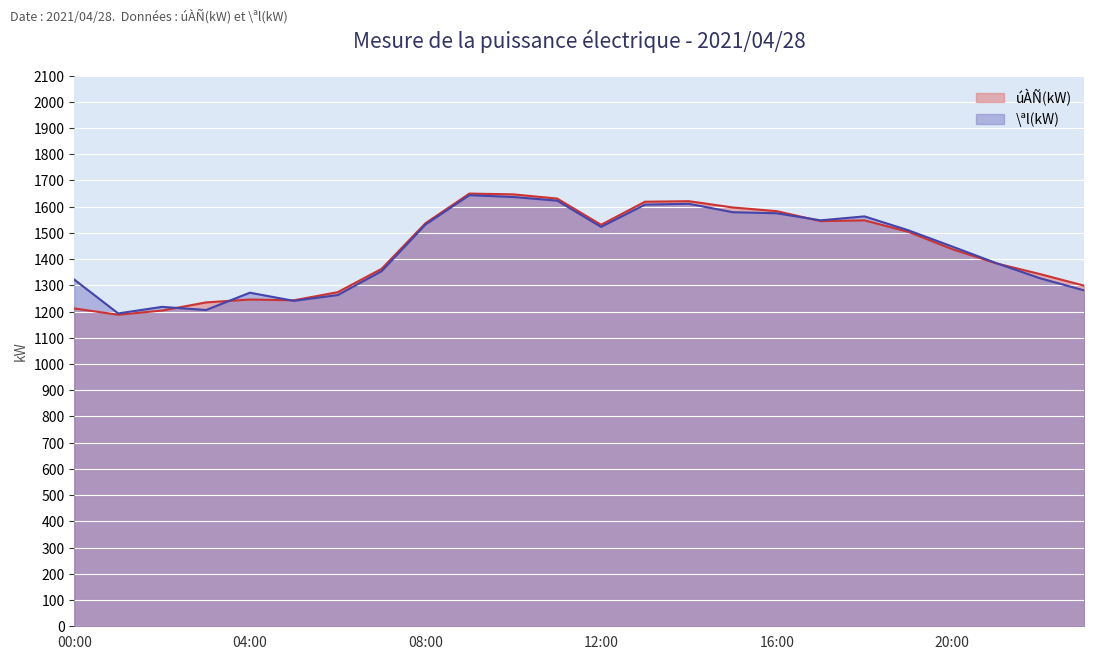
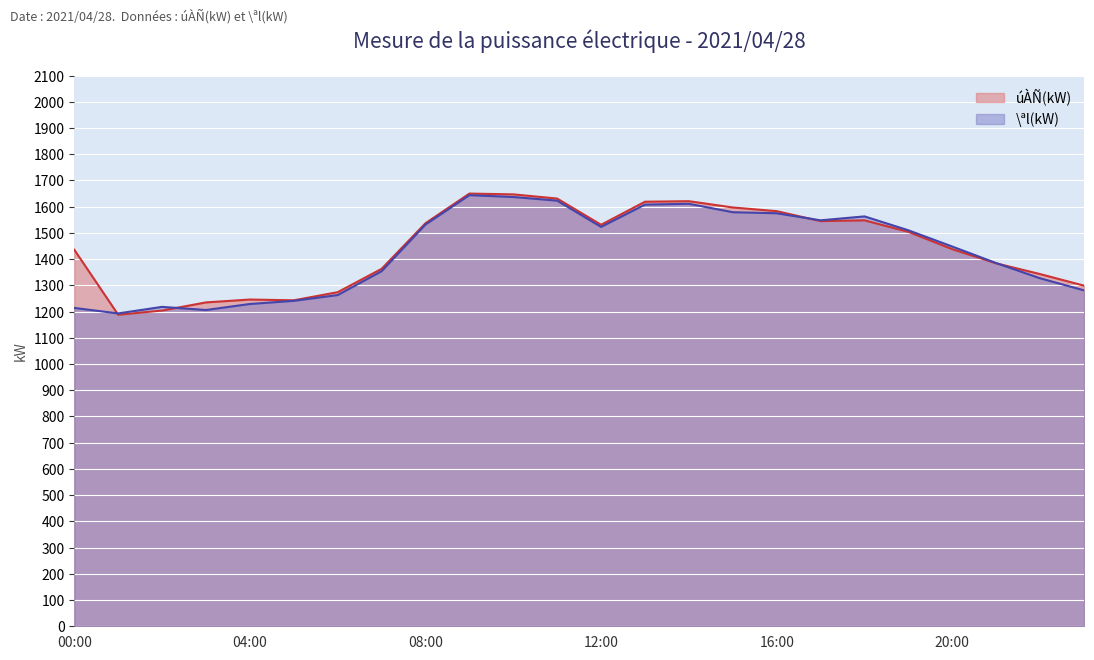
úÀÑ(kW), 00:00: 1210 -> 1440
\ªl(kW), 00:00: 1320 -> 1210
\ªl(kW), 04:00: 1270 -> 1230
